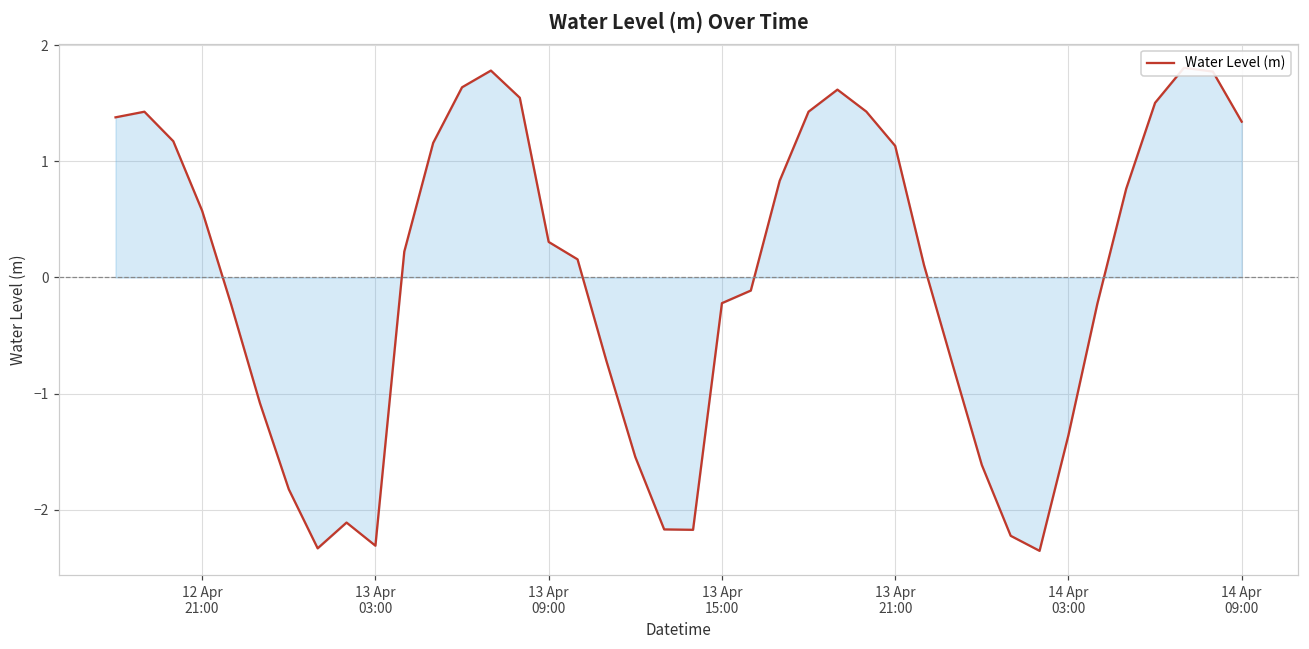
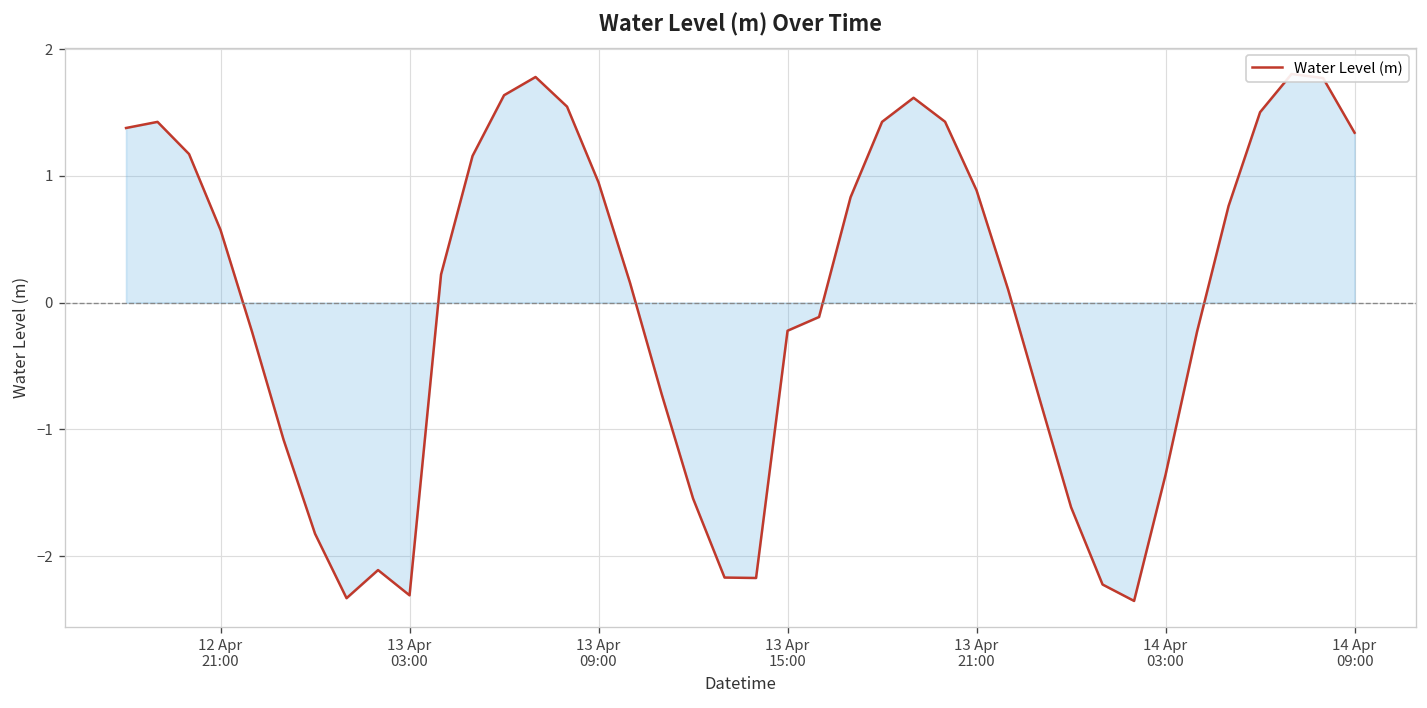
Water Level (m), 13 Apr 09:00: 0.31 -> 0.95
Water Level (m), 13 Apr 21:00: 1.13 -> 0.89
